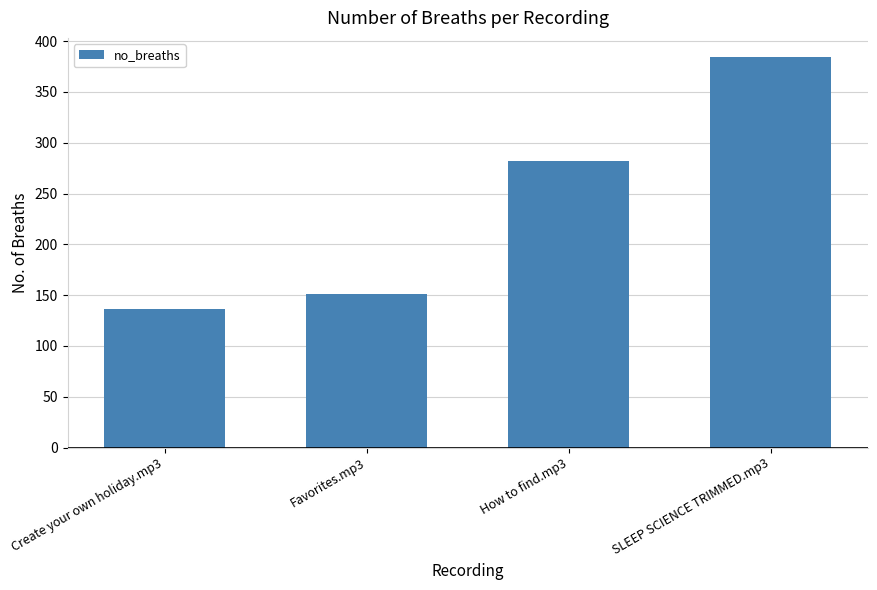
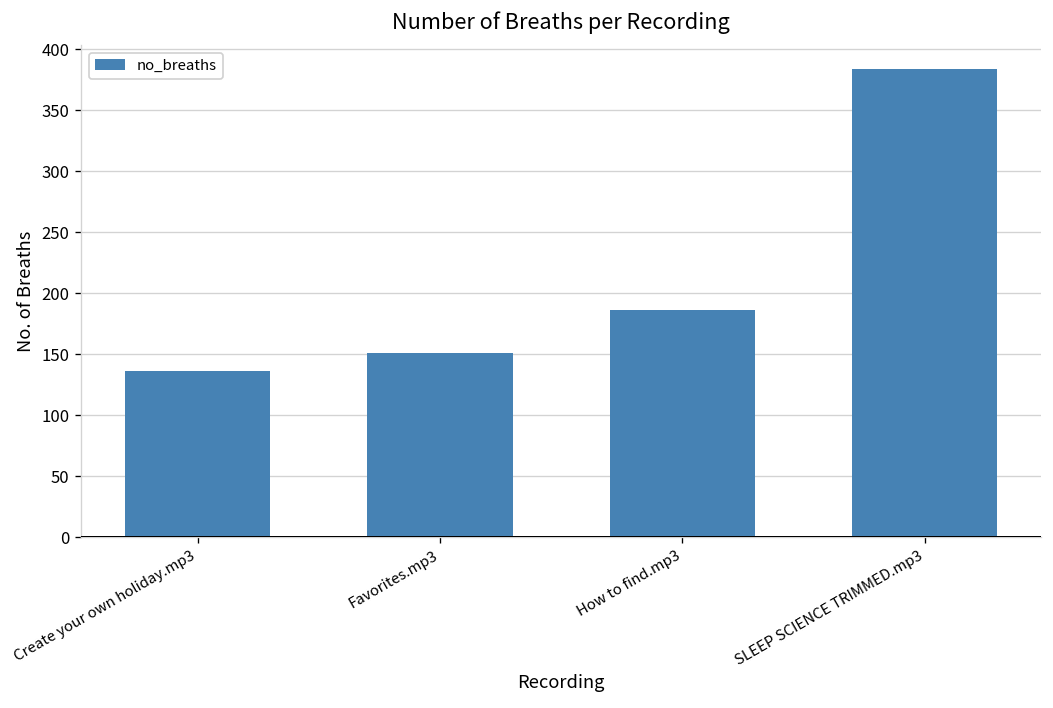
How to find.mp3: 282 -> 186
